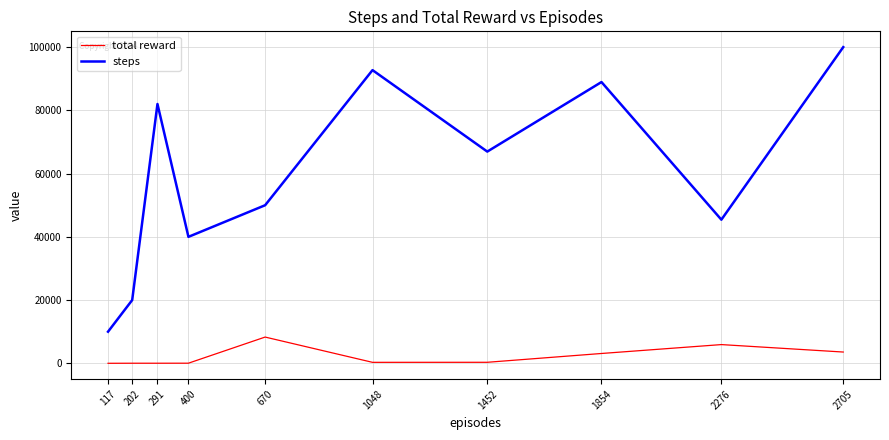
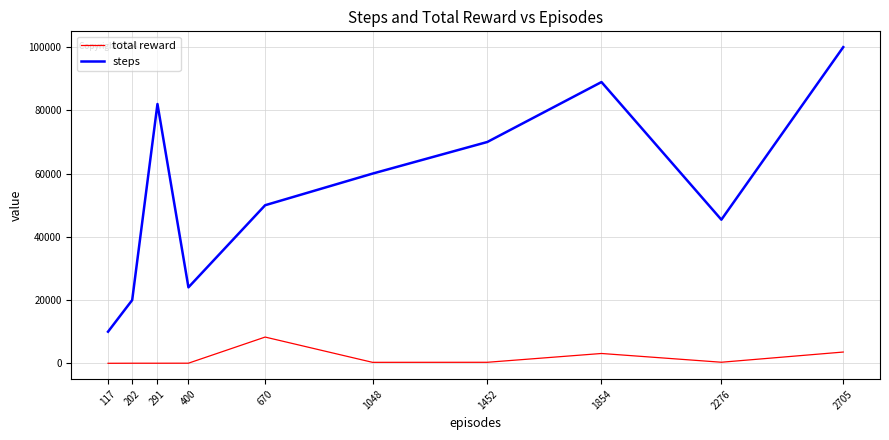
steps, 400: 40000 -> 24000
steps, 1048: 93000 -> 60000
steps, 1452: 67000 -> 70000
total reward, 2276: 6000 -> 0
